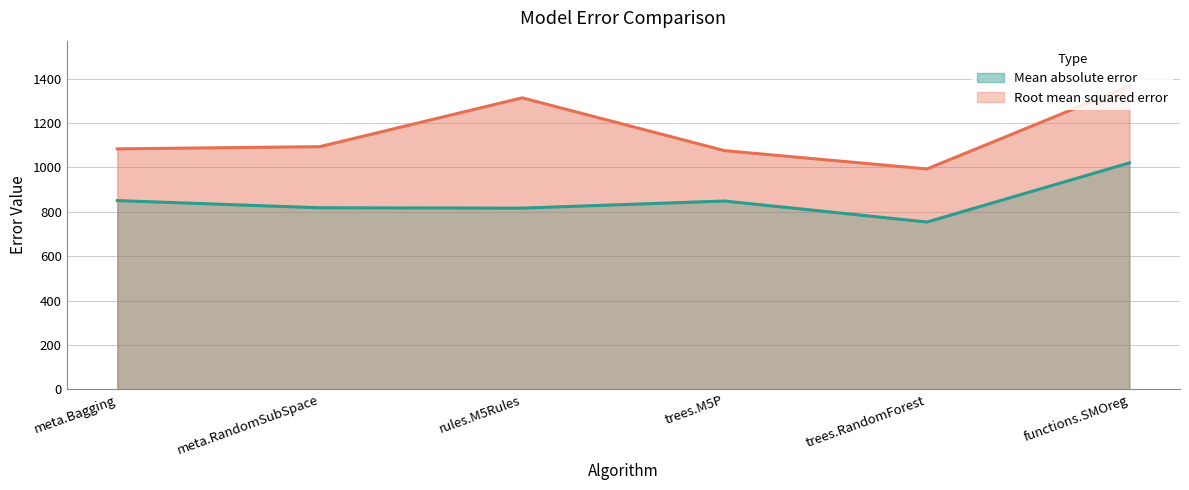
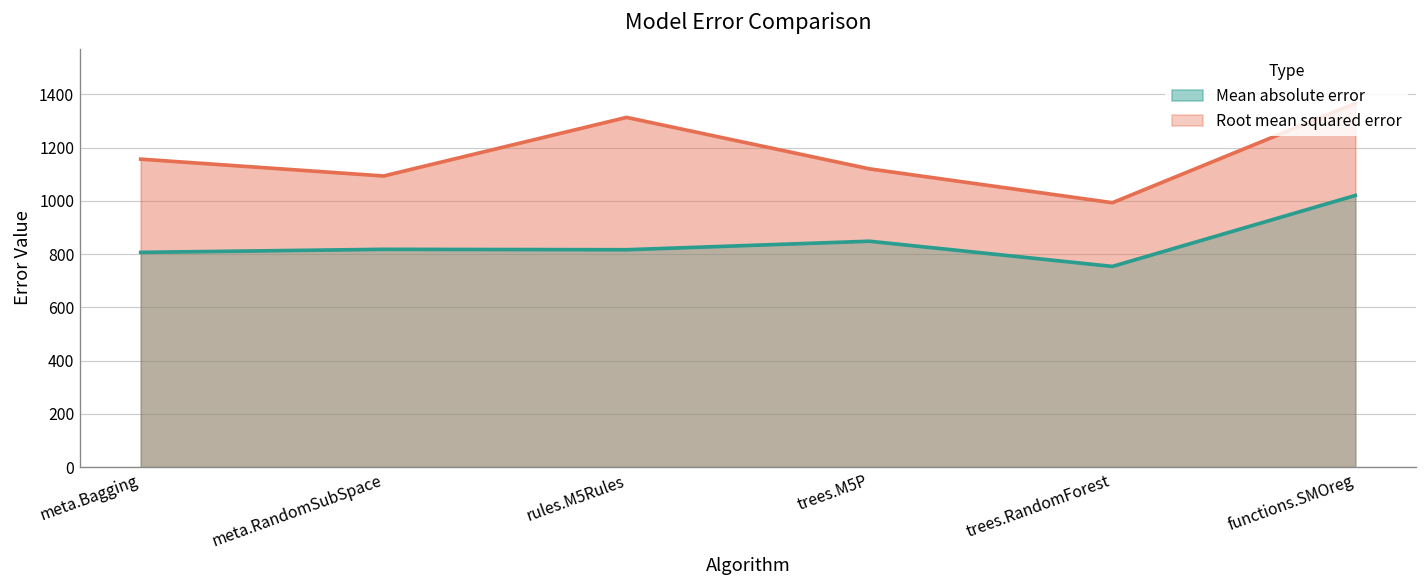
Mean absolute error, meta.Bagging: 850 -> 810
Root mean squared error, meta.Bagging: 1080 -> 1160
Root mean squared error, trees.M5P: 1080 -> 1120
